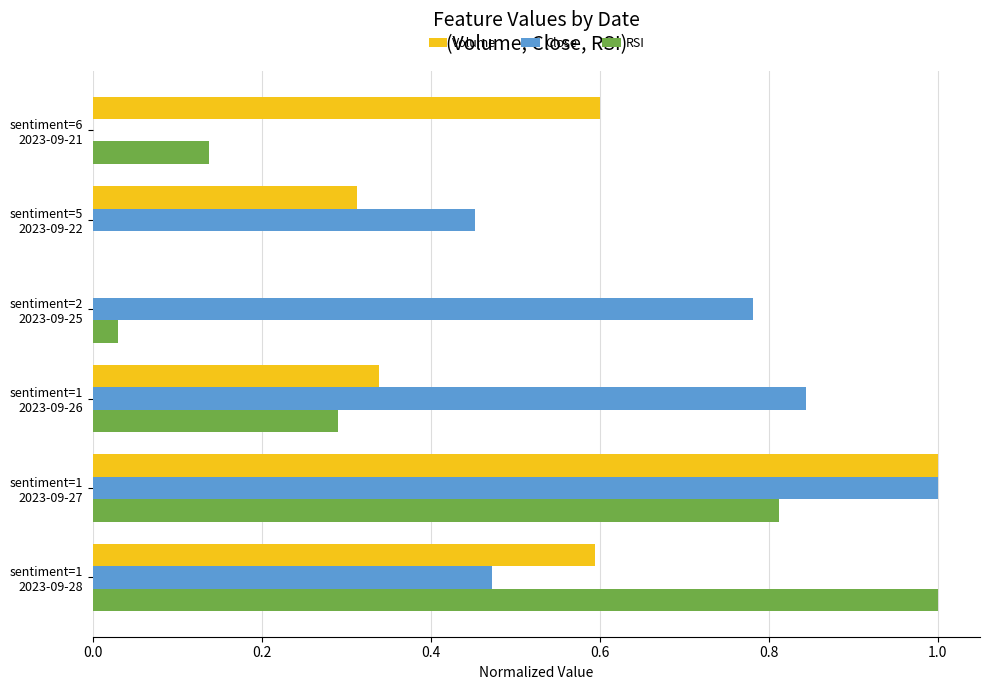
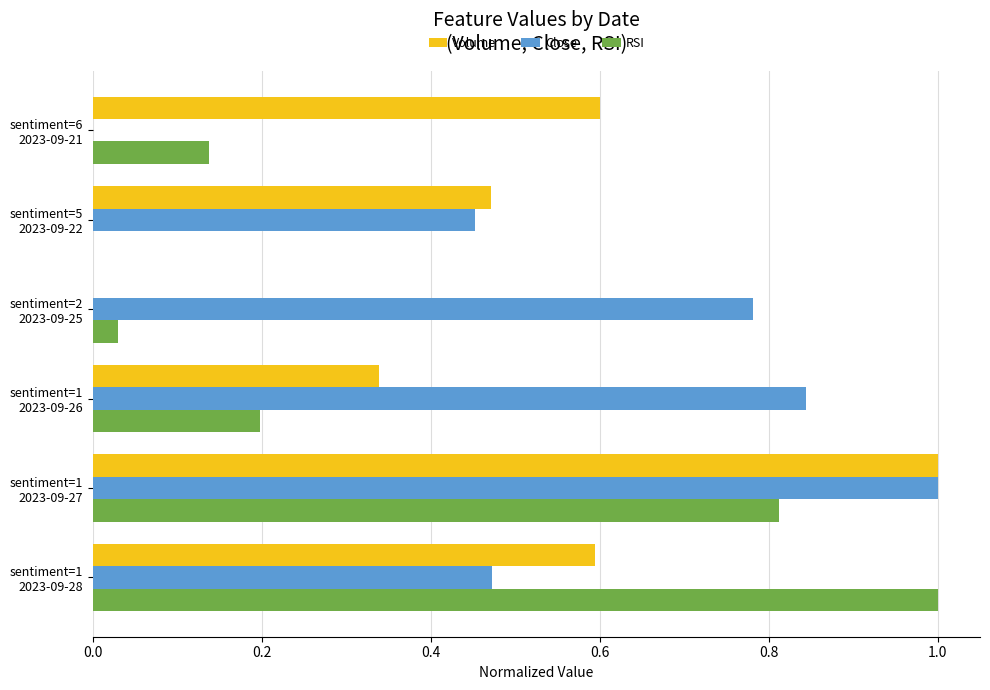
Volume, sentiment=5 2023-09-22: 0.31 -> 0.47
RSI, sentiment=1 2023-09-26: 0.29 -> 0.20
